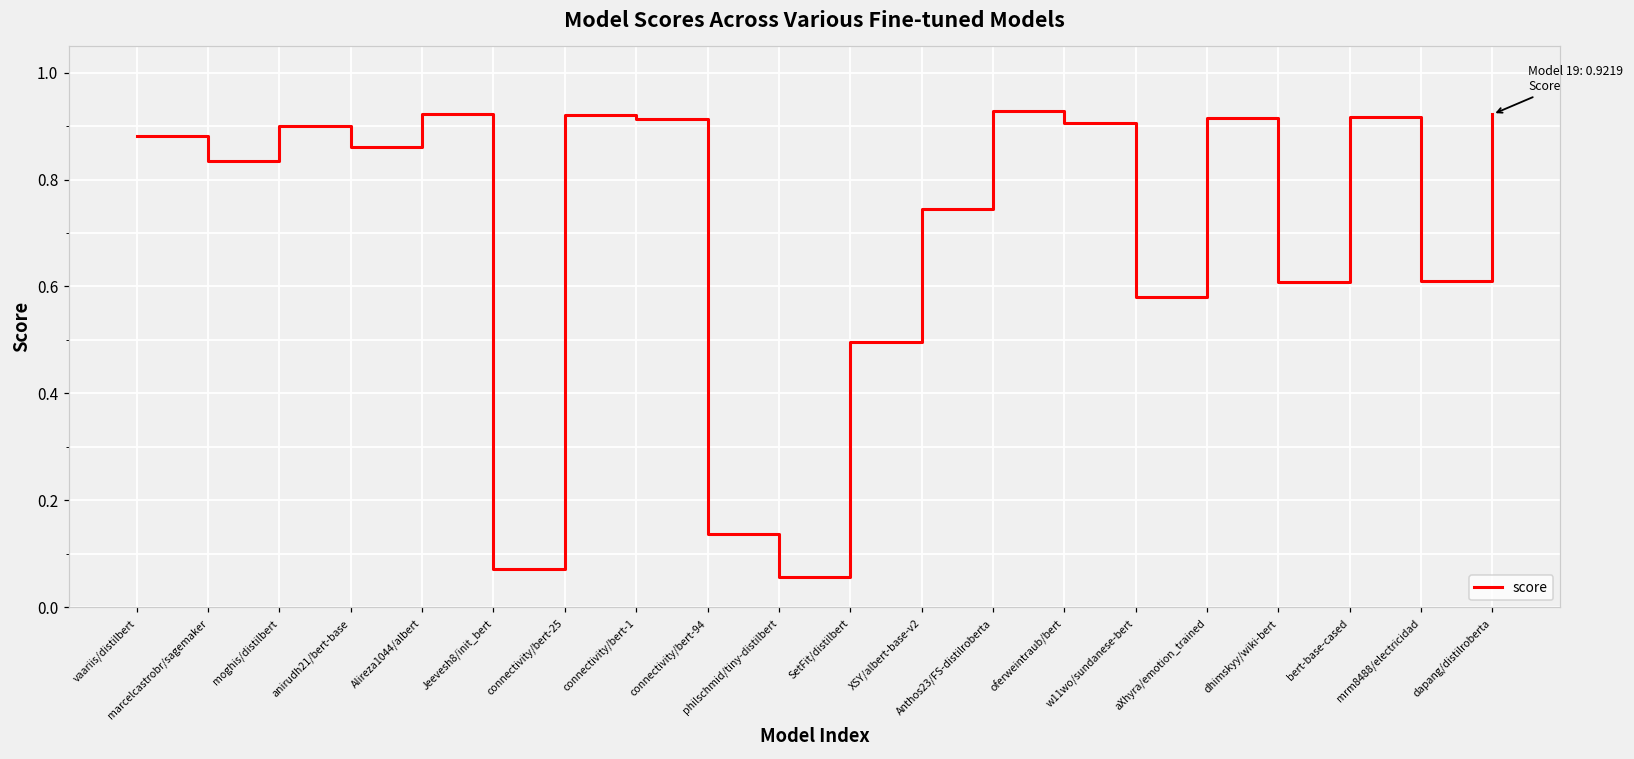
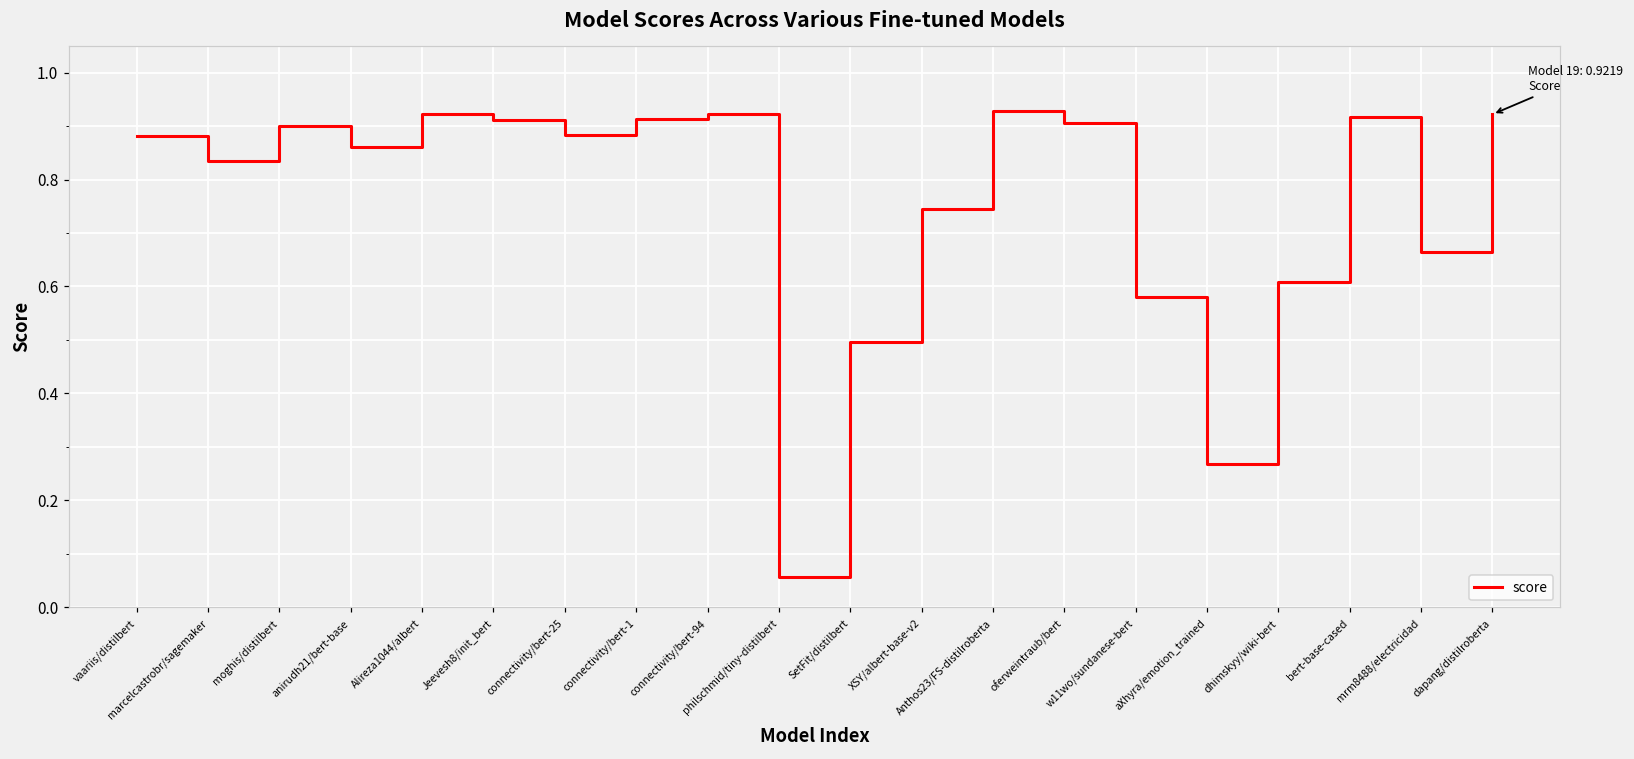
Jeevesh8/init_bert: 0.07 -> 0.91
connectivity/bert-25: 0.92 -> 0.88
connectivity/bert-94: 0.14 -> 0.92
aXhyra/emotion_trained: 0.91 -> 0.27
mrm8488/electricidad: 0.61 -> 0.66
